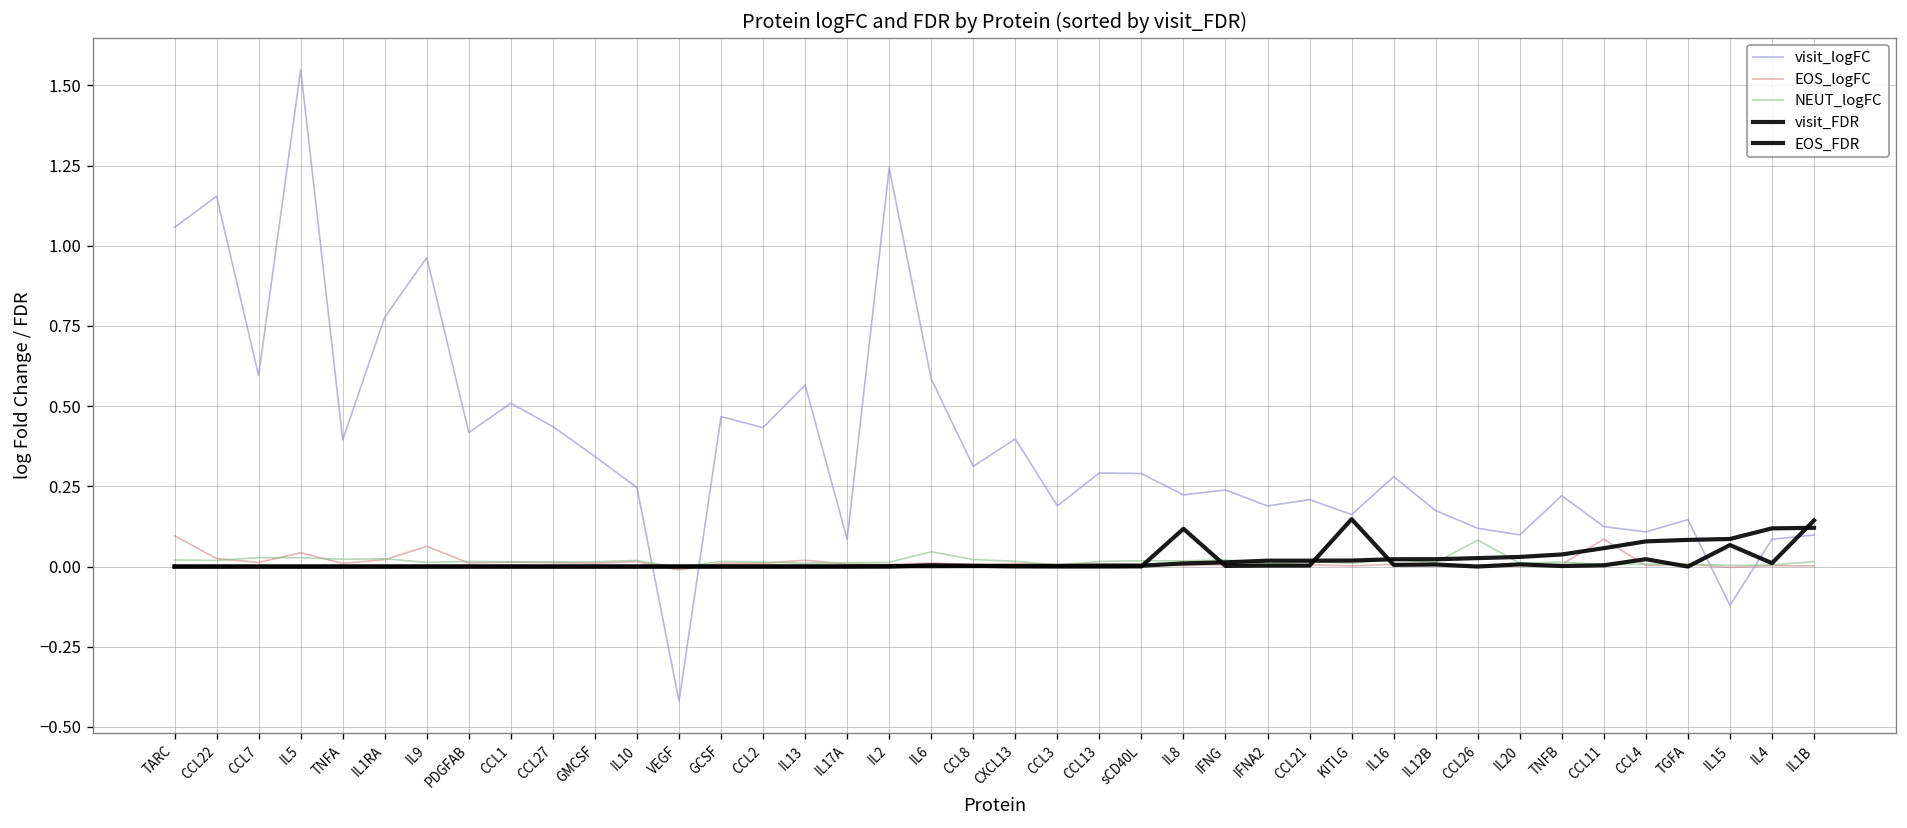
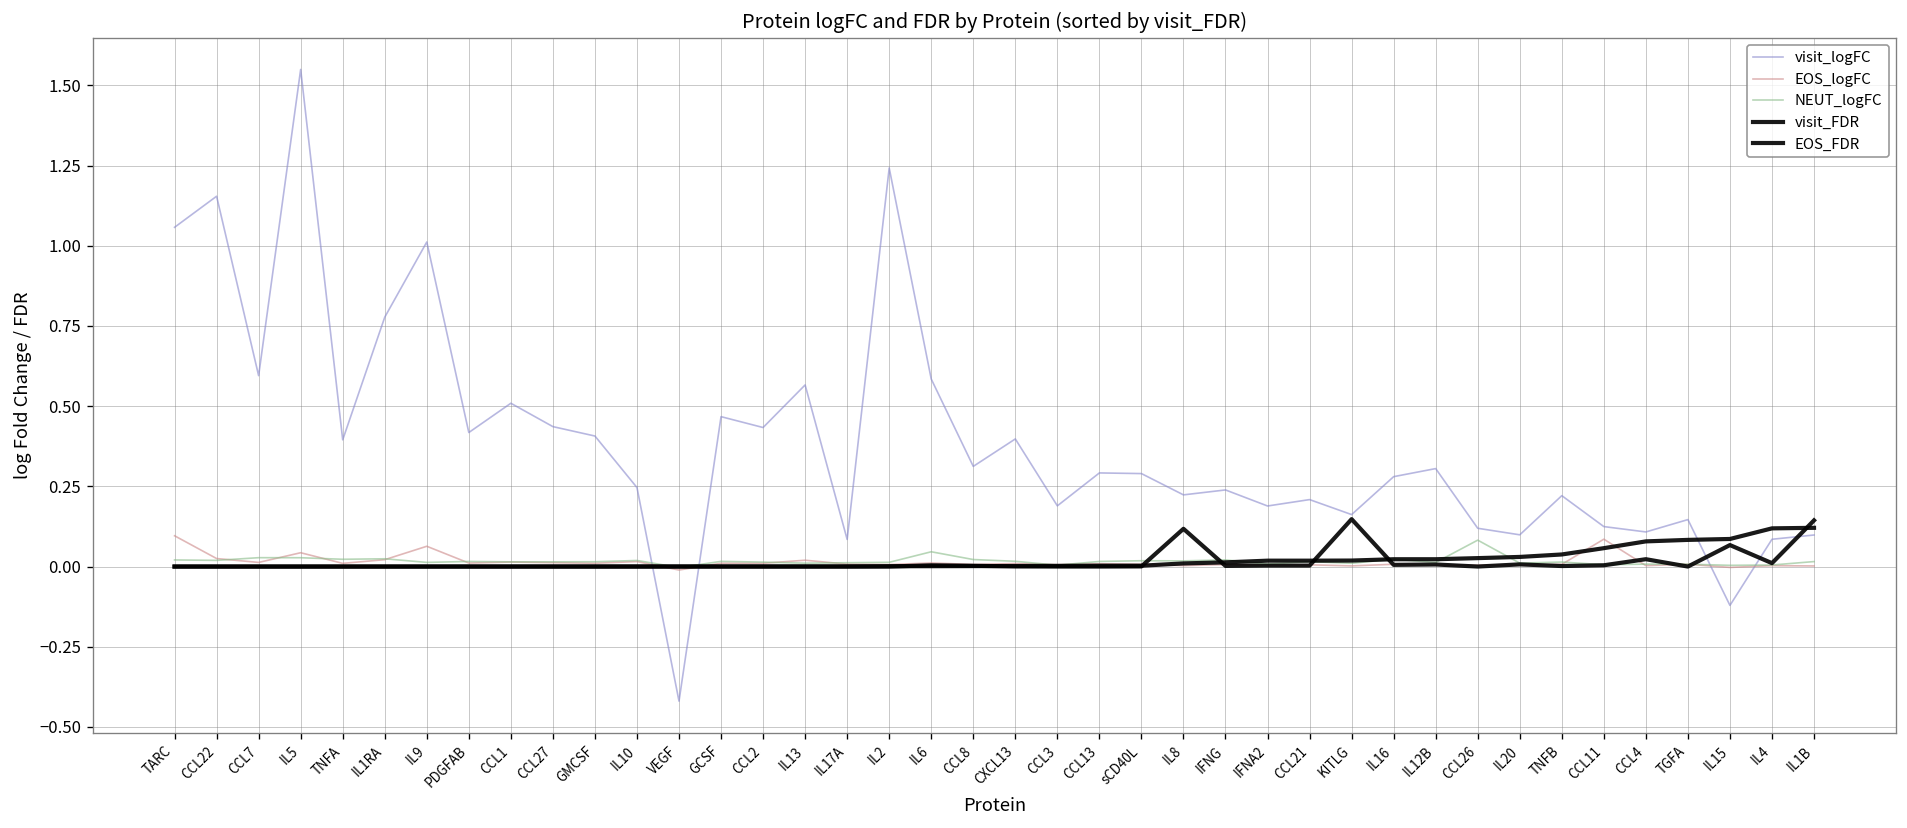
visit_logFC, IL9: 0.96 -> 1.01
visit_logFC, GMCSF: 0.34 -> 0.41
visit_logFC, IL12B: 0.17 -> 0.31
